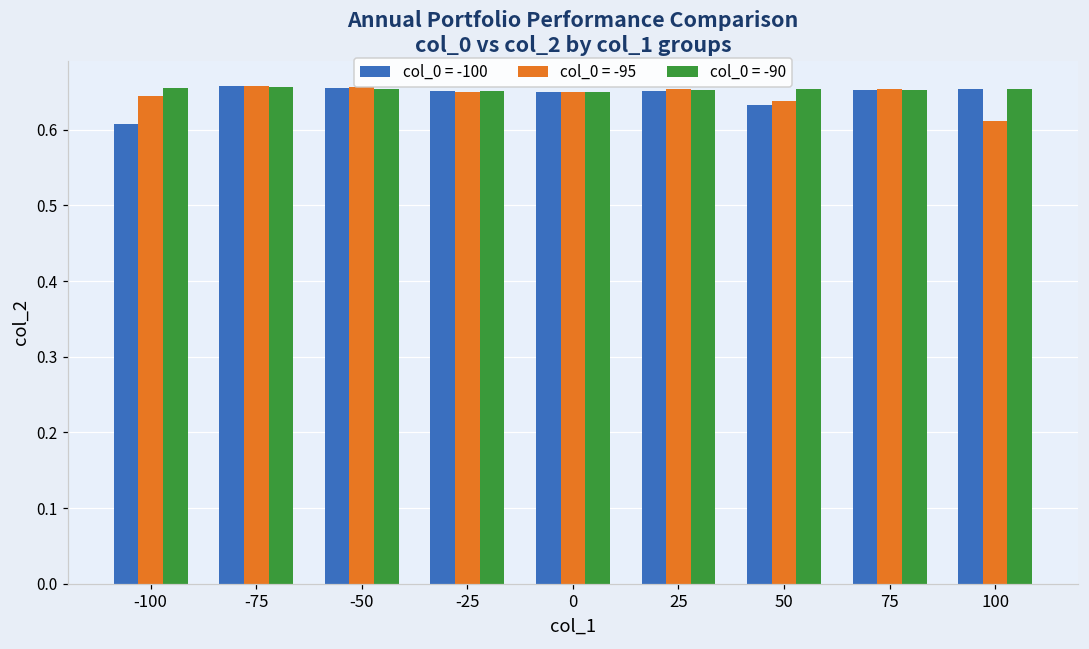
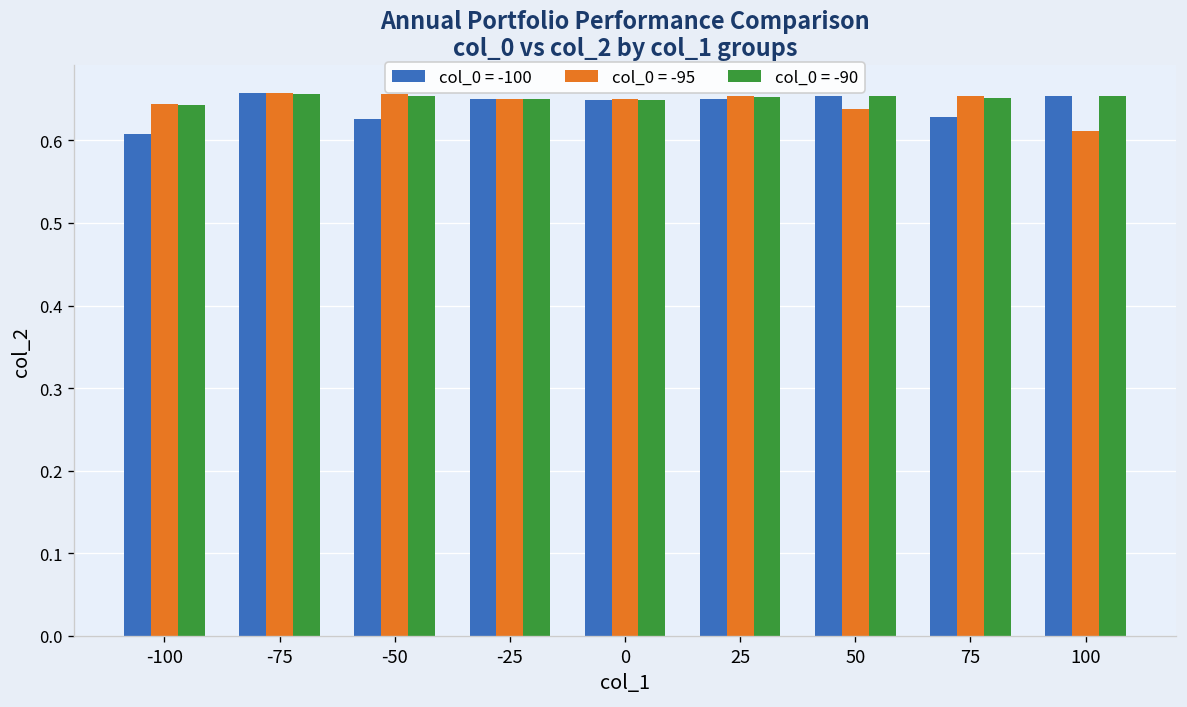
col_0 = -90, -100: 0.66 -> 0.64
col_0 = -100, -50: 0.66 -> 0.63
col_0 = -100, 50: 0.63 -> 0.65
col_0 = -100, 75: 0.65 -> 0.63
